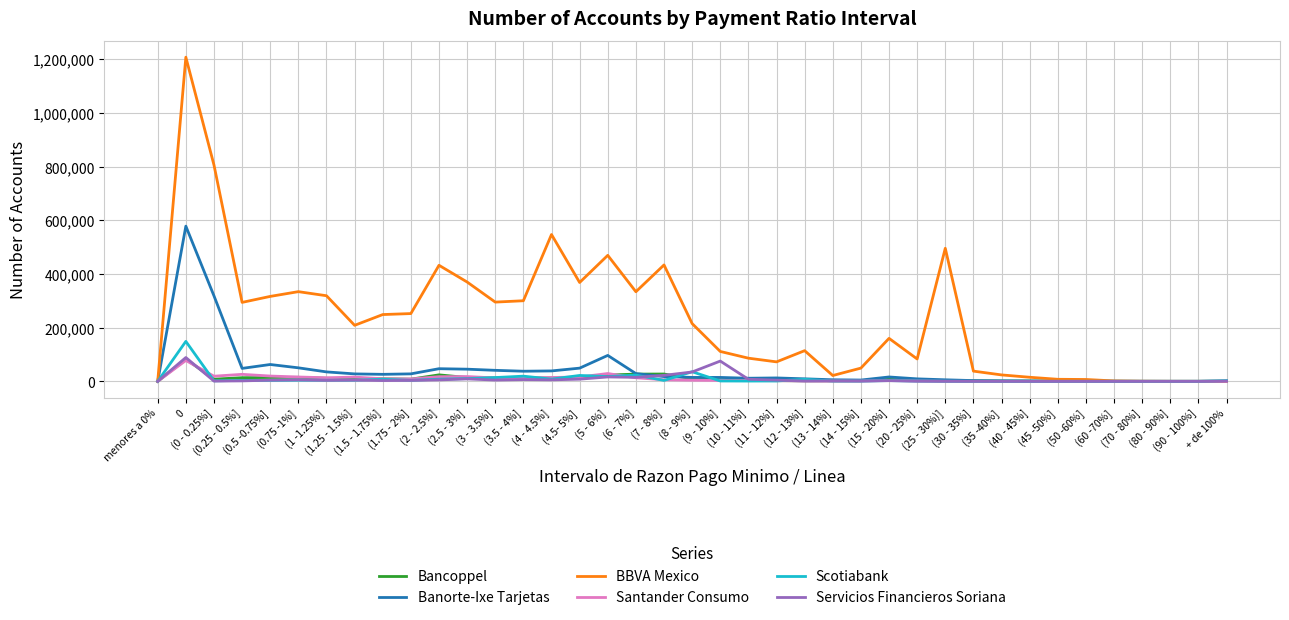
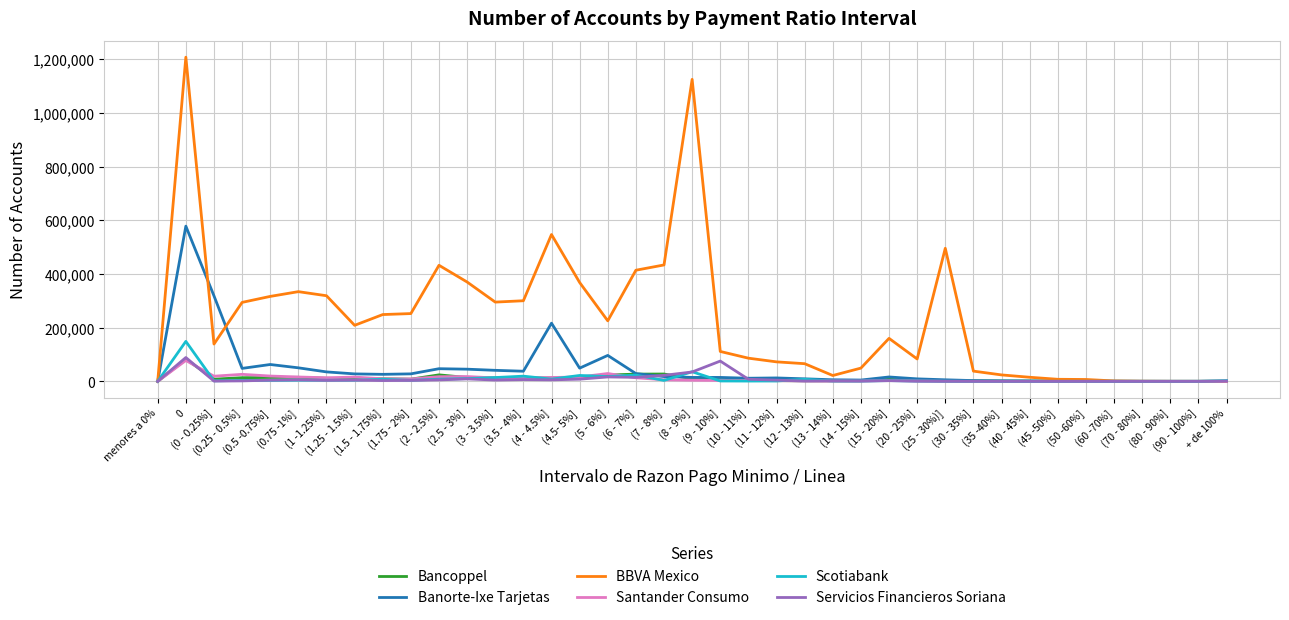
BBVA Mexico, (0 - 0.25%]: 810,000 -> 140,000
Banorte-Ixe Tarjetas, (4 - 4.5%]: 40,000 -> 220,000
BBVA Mexico, (5 - 6%]: 470,000 -> 230,000
BBVA Mexico, (6 - 7%]: 330,000 -> 410,000
BBVA Mexico, (8 - 9%]: 220,000 -> 1,130,000
BBVA Mexico, (12 - 13%]: 110,000 -> 70,000
